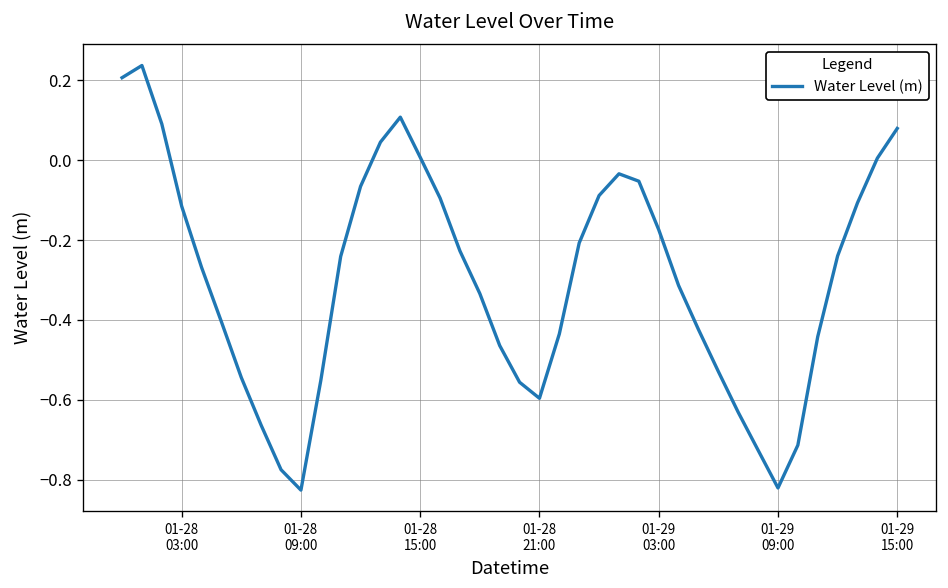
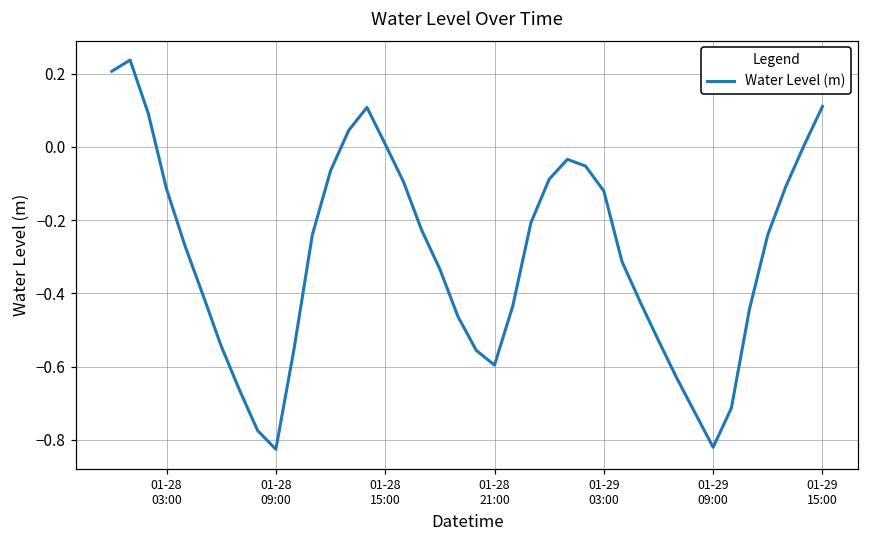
01-29 03:00: -0.17 -> -0.12
01-29 15:00: 0.08 -> 0.11
